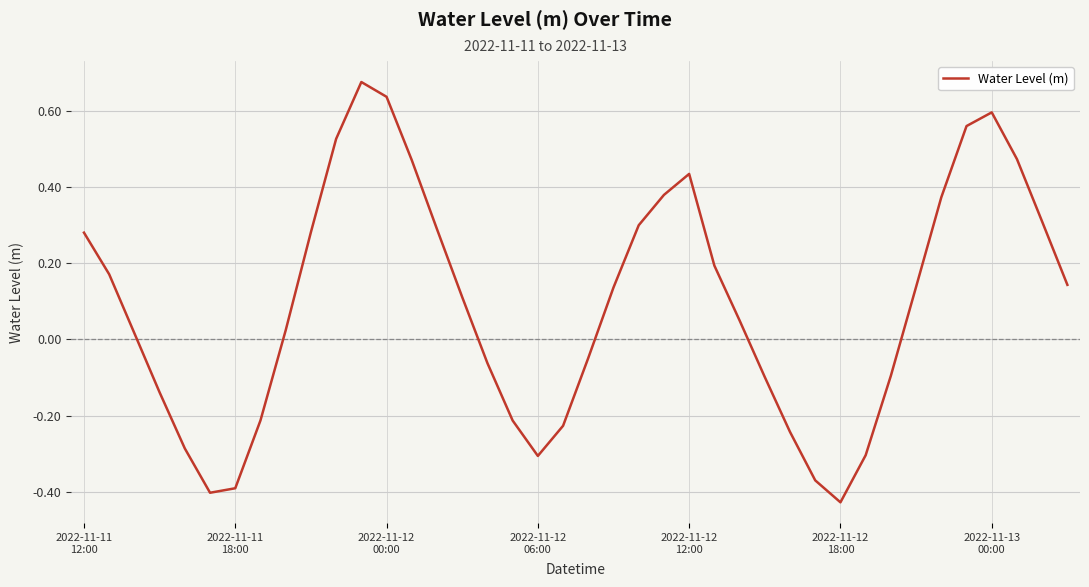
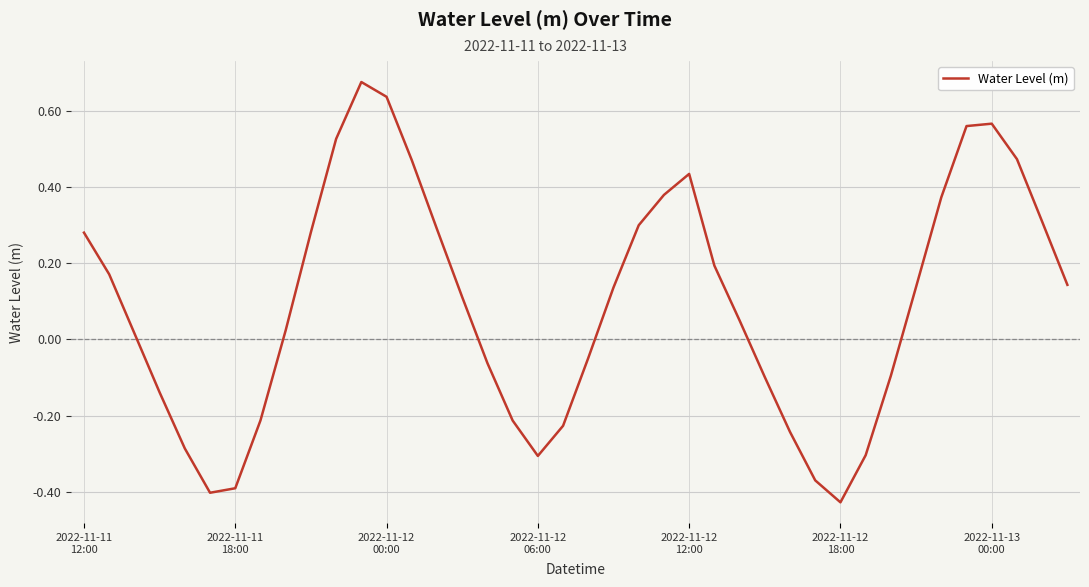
2022-11-13 00:00: 0.60 -> 0.57
